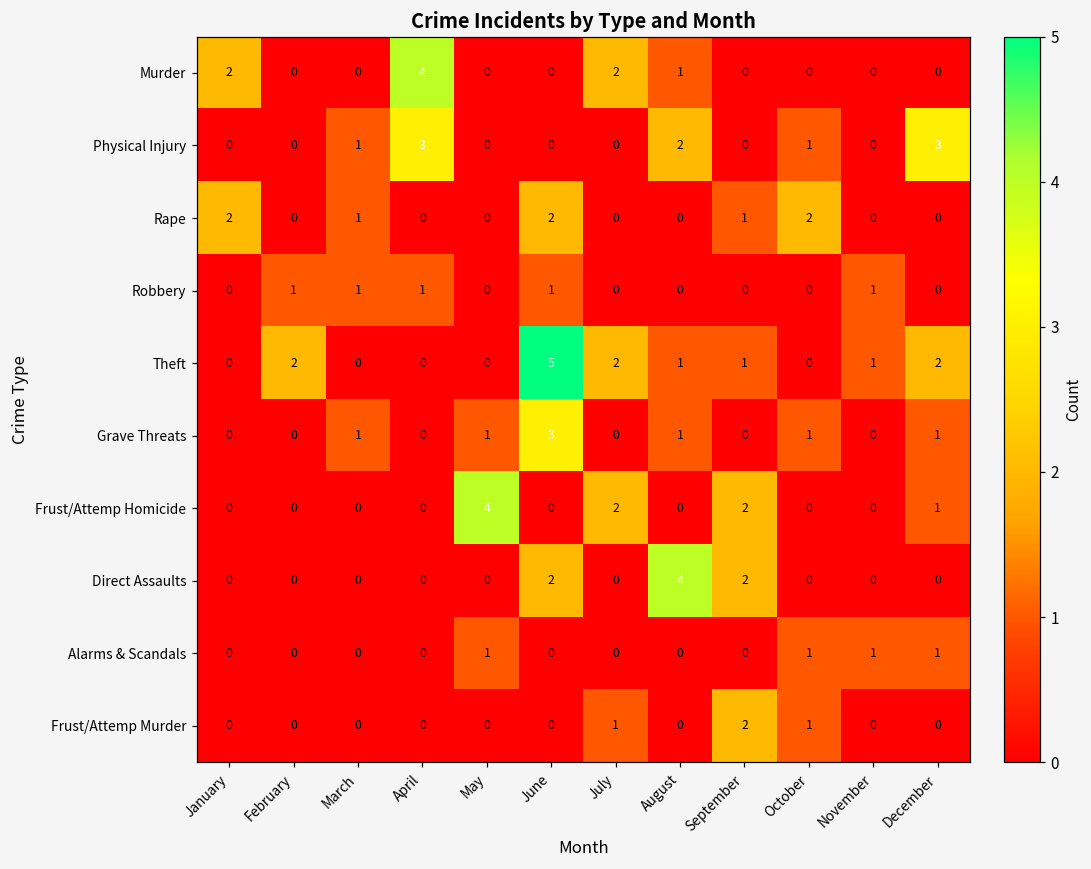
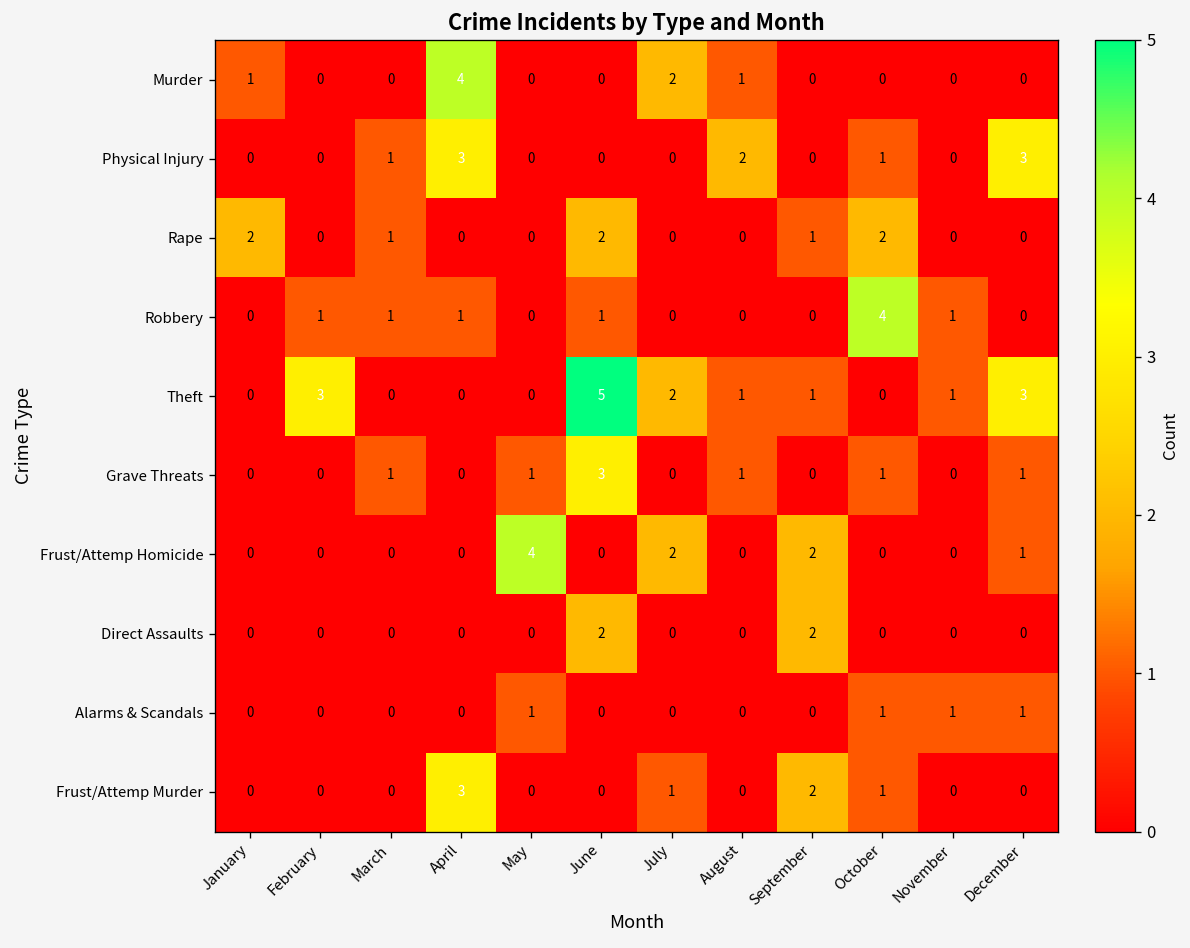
Murder, January: 2 -> 1
Robbery, October: 0 -> 4
Theft, February: 2 -> 3
Theft, December: 2 -> 3
Direct Assaults, August: 4 -> 0
Frust/Attemp Murder, April: 0 -> 3
